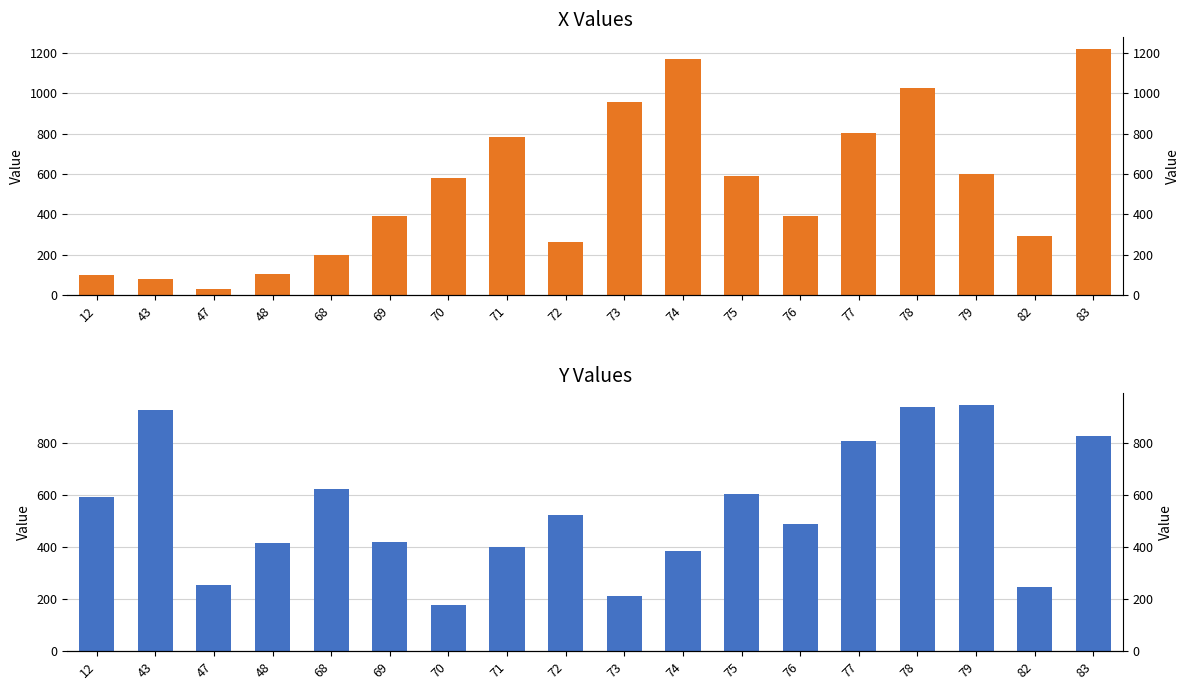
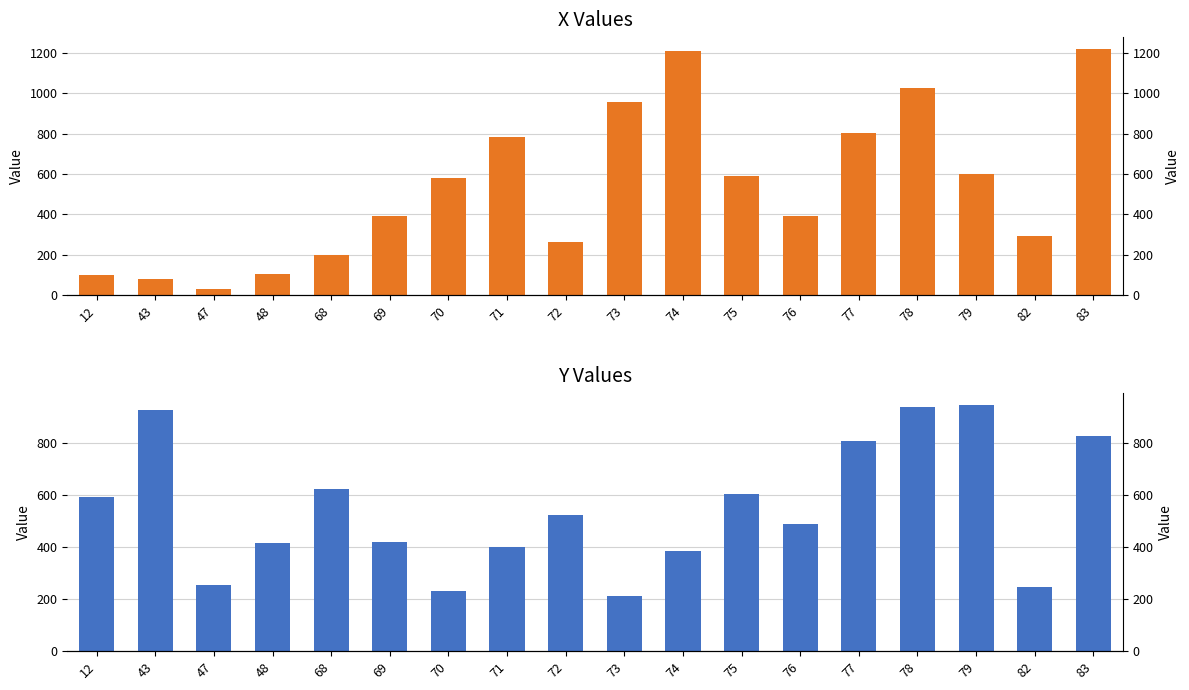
X Values, 74: 1170 -> 1210
Y Values, 70: 180 -> 230
